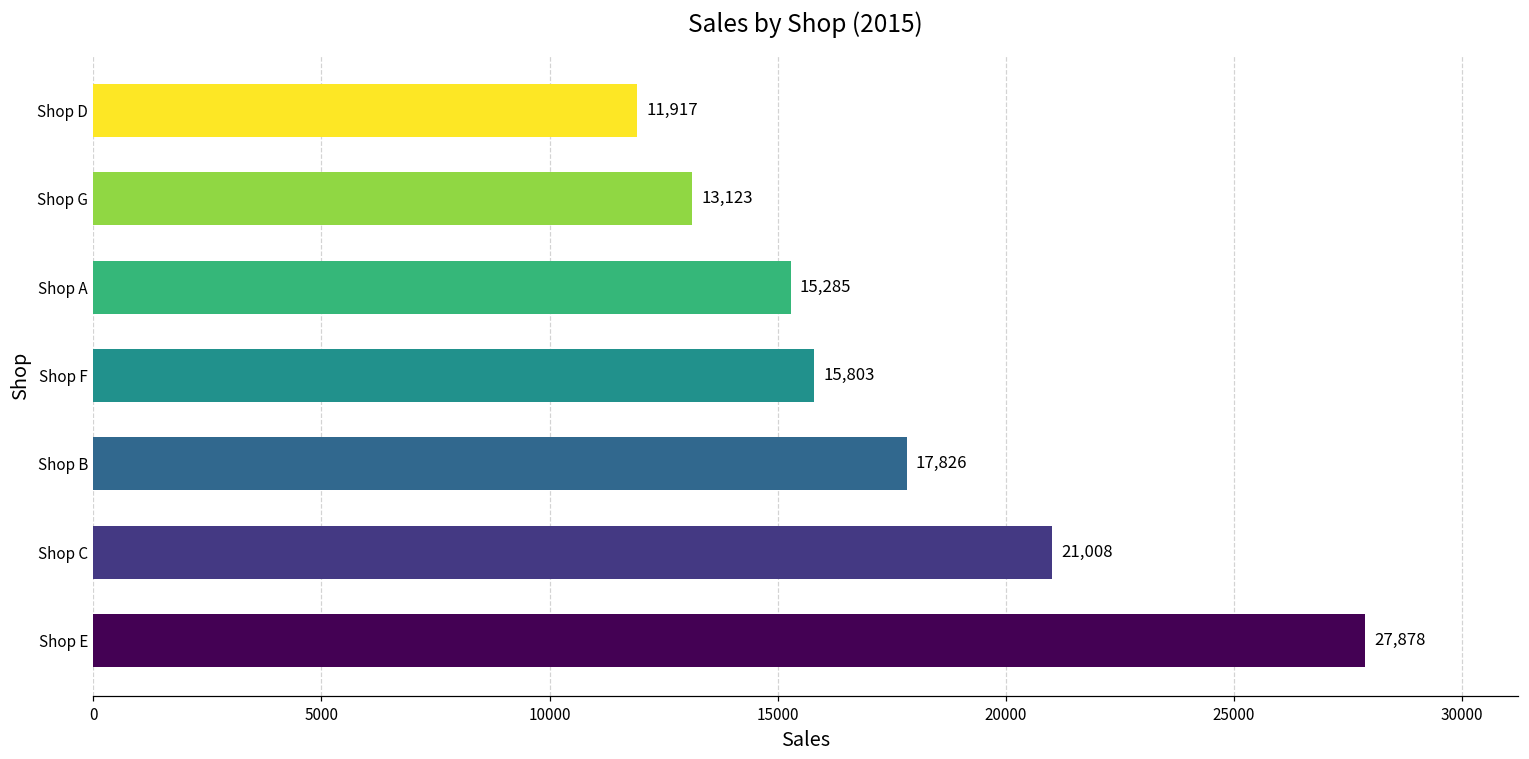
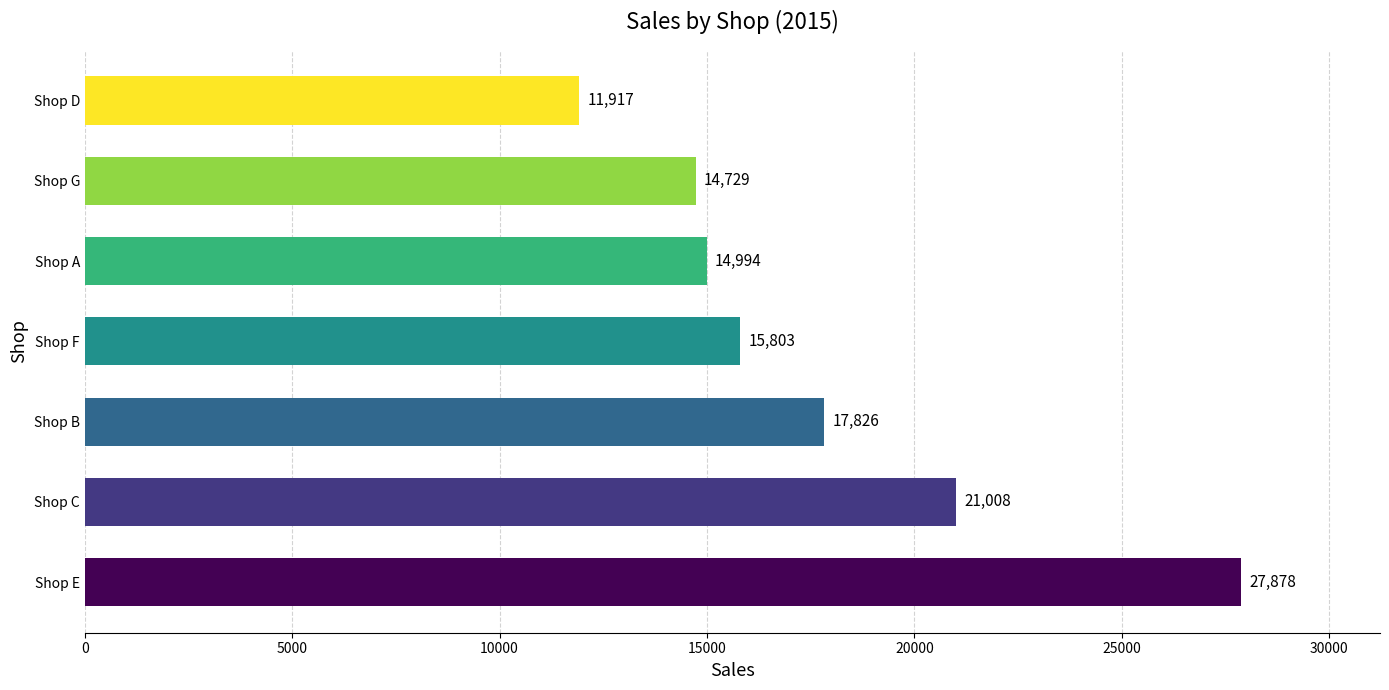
Shop G: 13,123 -> 14,729
Shop A: 15,285 -> 14,994
